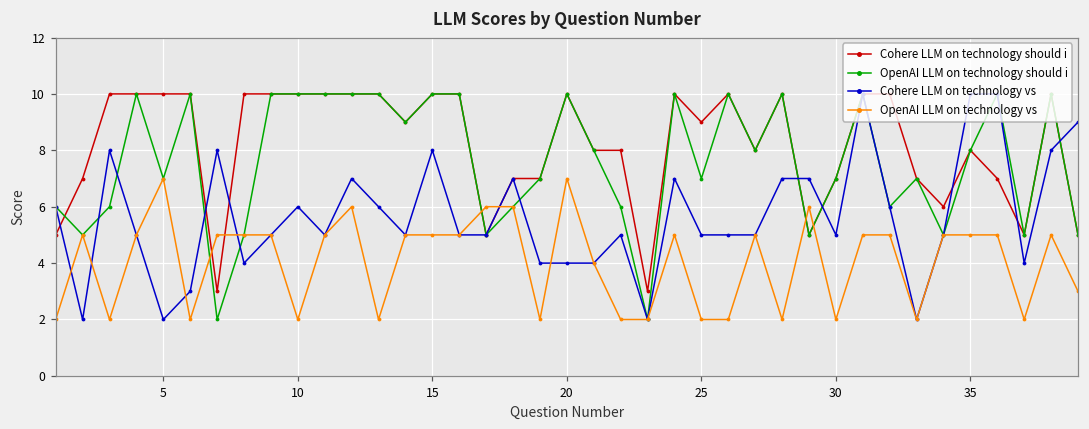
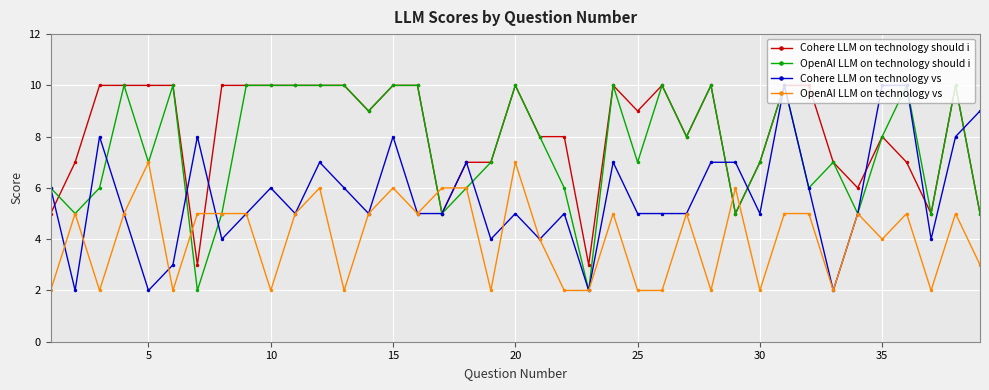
OpenAI LLM on technology vs, 15: 5 -> 6
Cohere LLM on technology vs, 20: 4 -> 5
OpenAI LLM on technology vs, 35: 5 -> 4
